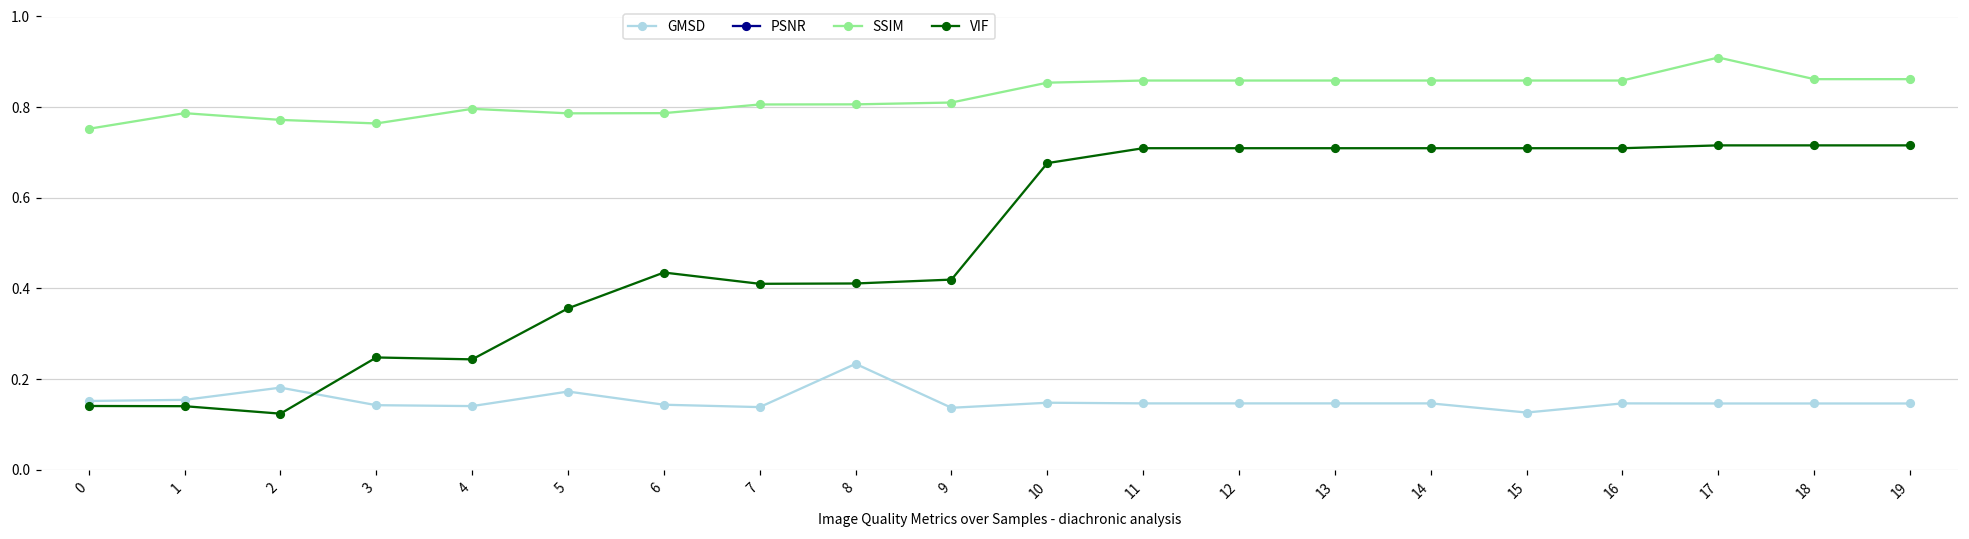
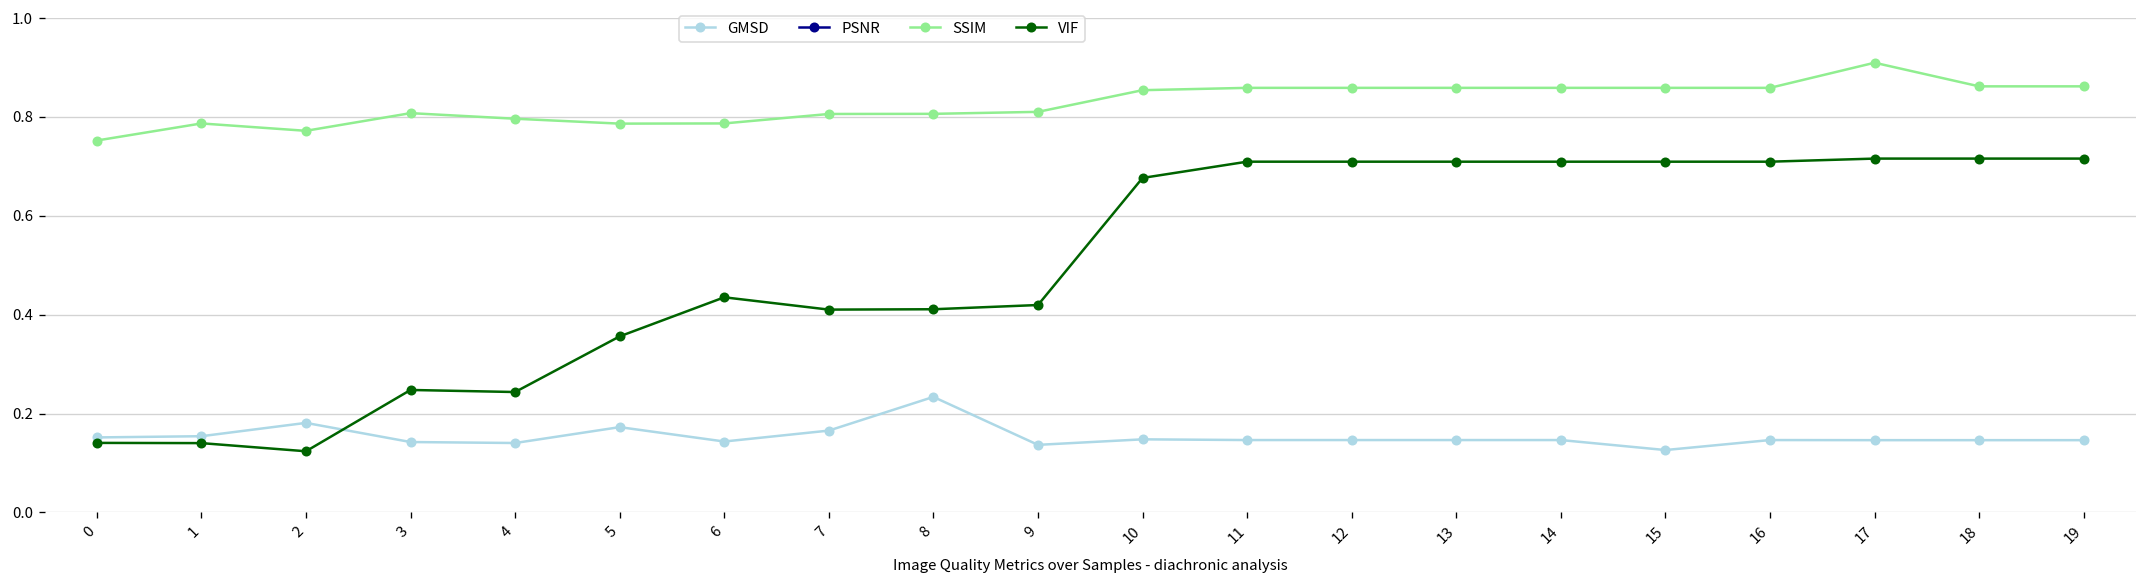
SSIM, 3: 0.76 -> 0.81
GMSD, 7: 0.14 -> 0.17
